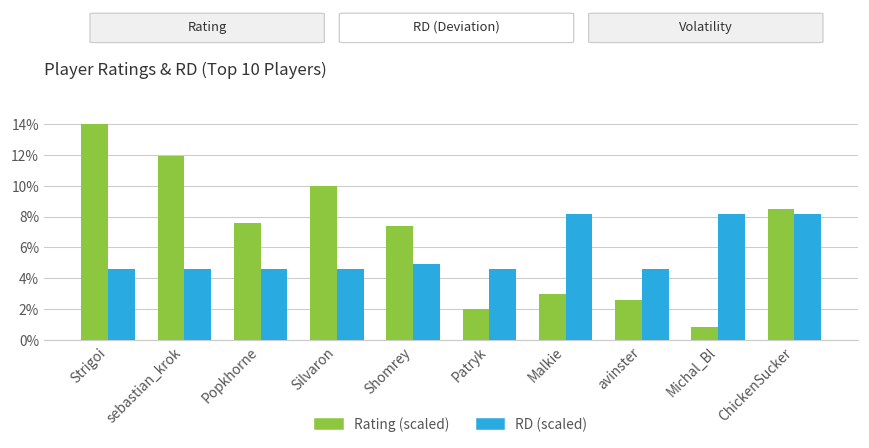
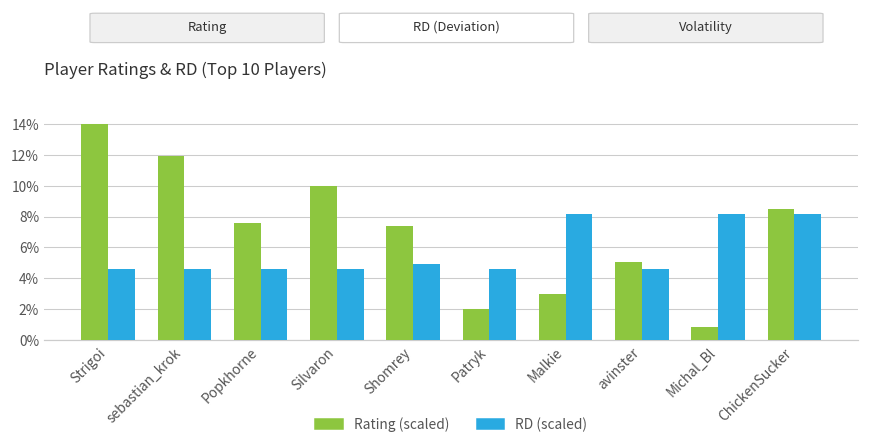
Rating (scaled), avinster: 2.6% -> 5.1%
